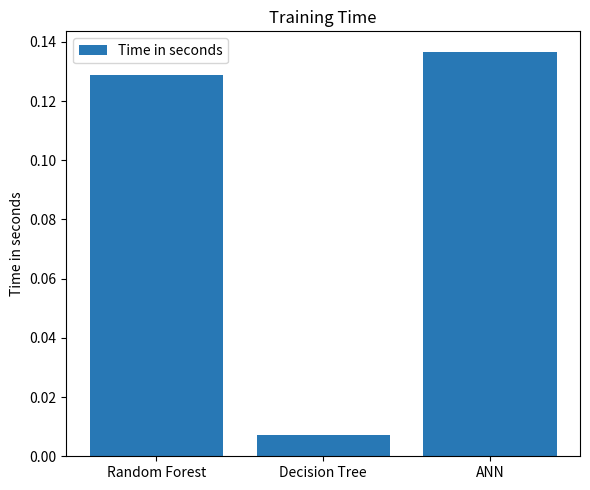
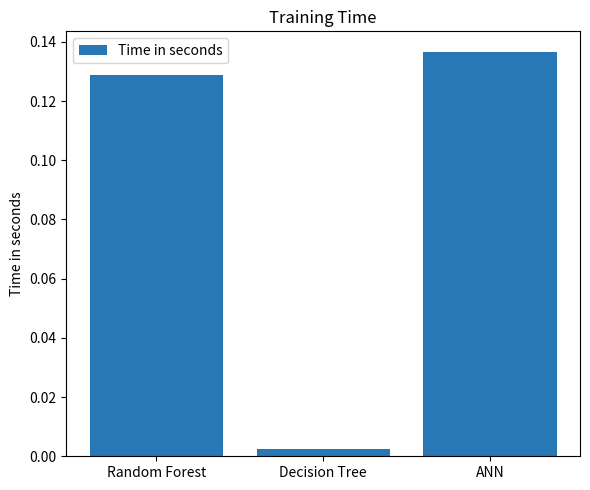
Decision Tree: 0.007 -> 0.003
